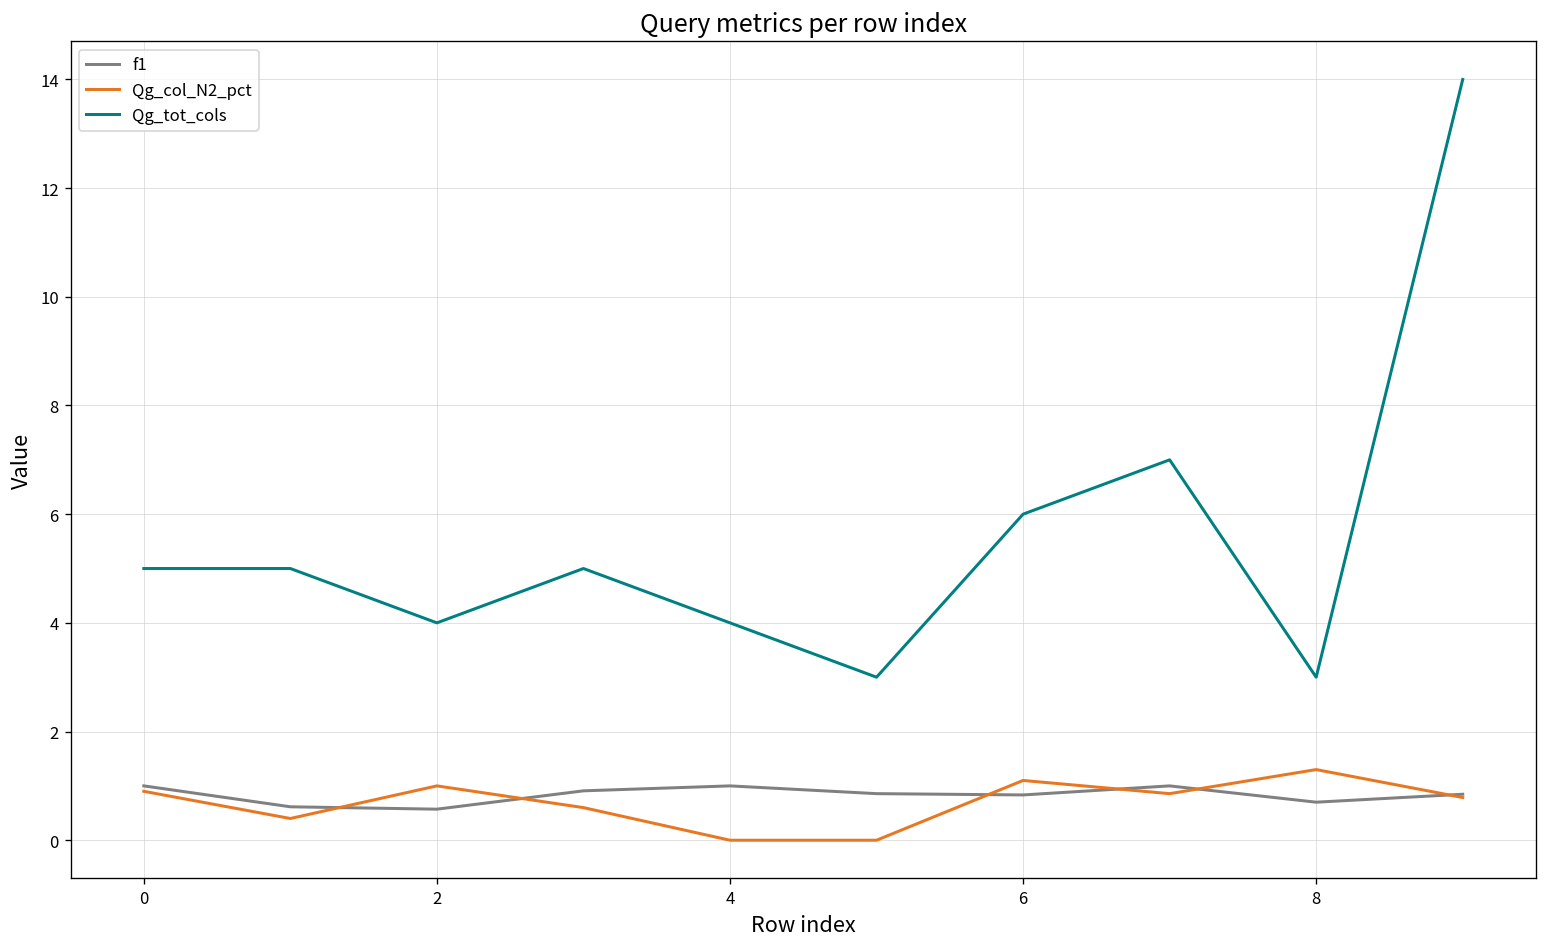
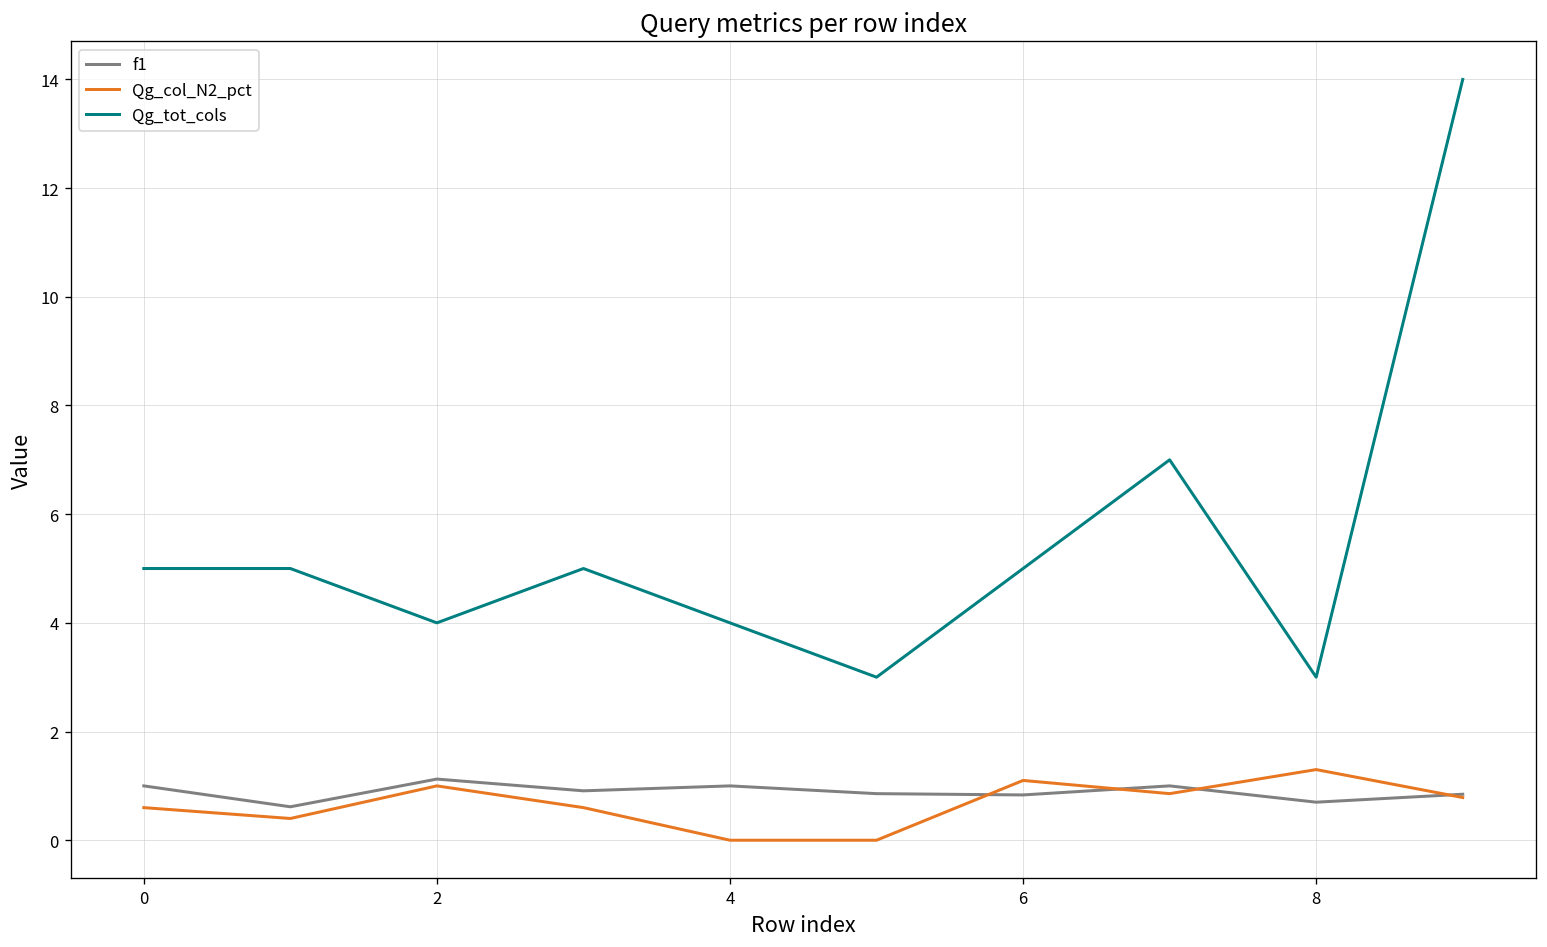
Qg_col_N2_pct, 0: 0.9 -> 0.6
f1, 2: 0.6 -> 1.1
Qg_tot_cols, 6: 6 -> 5
